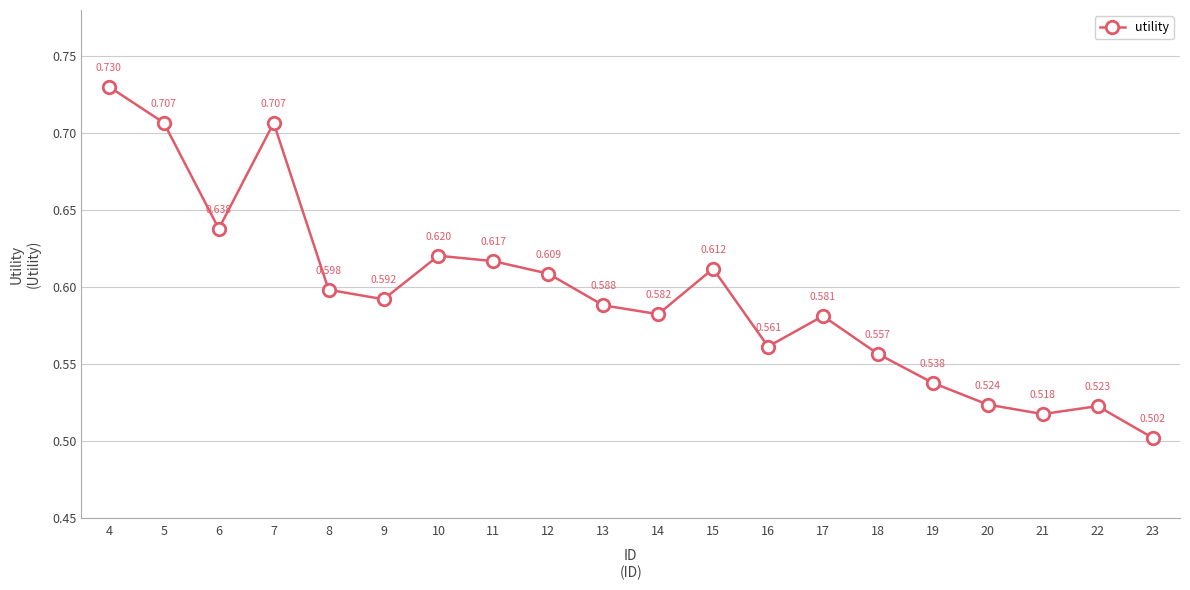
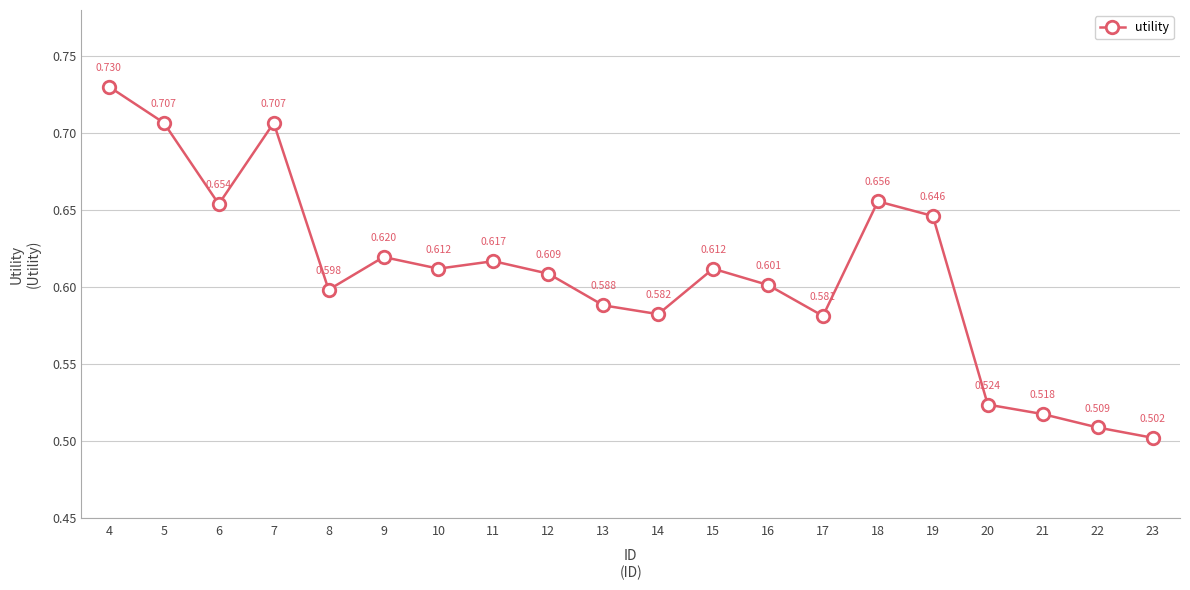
6: 0.638 -> 0.654
9: 0.592 -> 0.620
10: 0.620 -> 0.612
16: 0.561 -> 0.601
18: 0.557 -> 0.656
19: 0.538 -> 0.646
22: 0.523 -> 0.509
